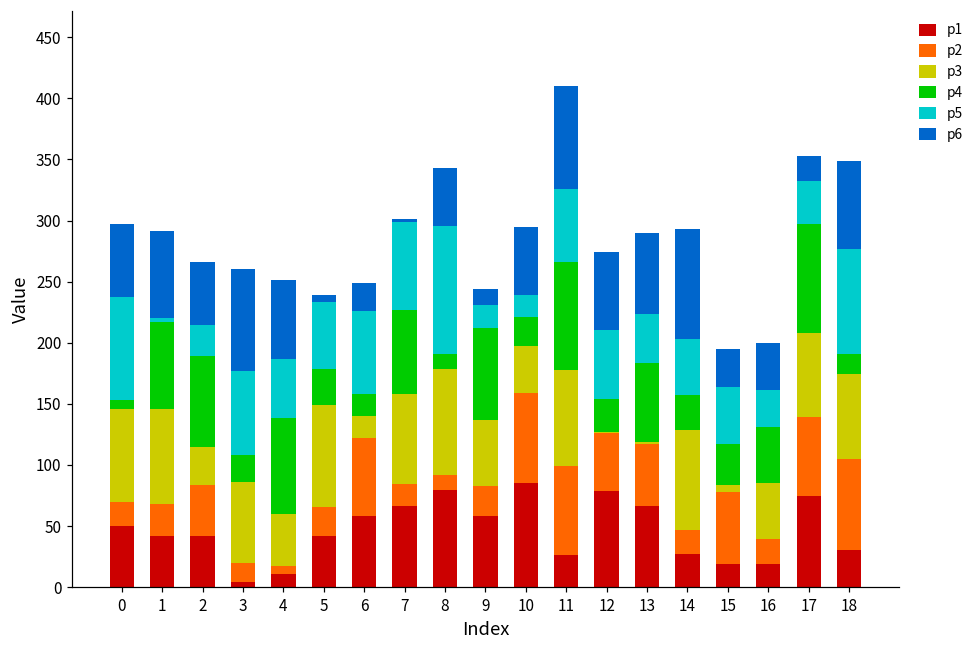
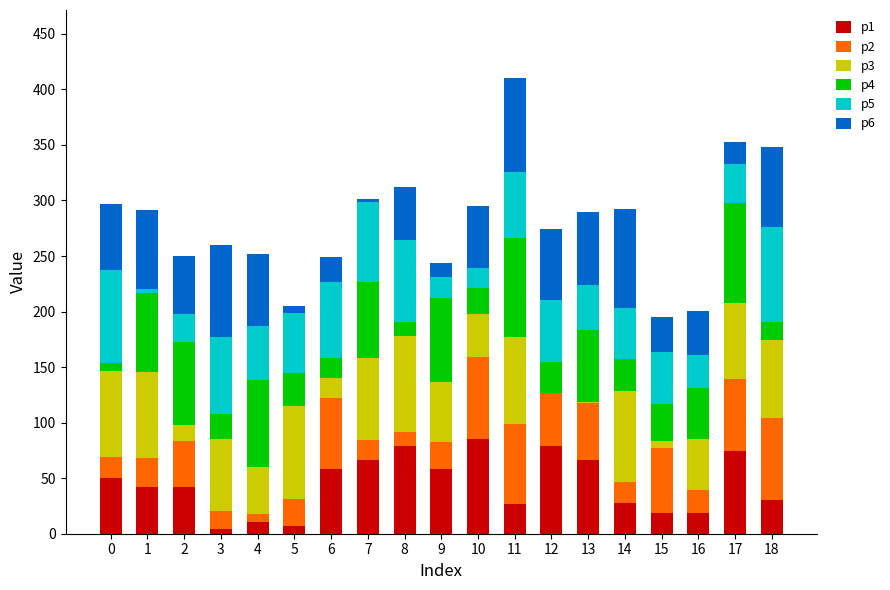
p3, 2: 31 -> 15
p1, 5: 42 -> 7
p5, 8: 105 -> 74
